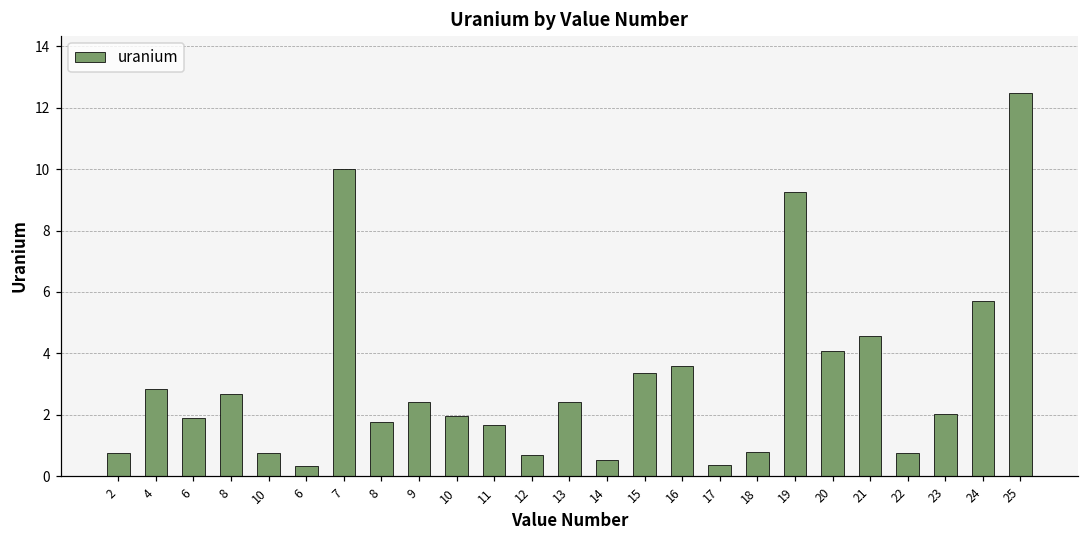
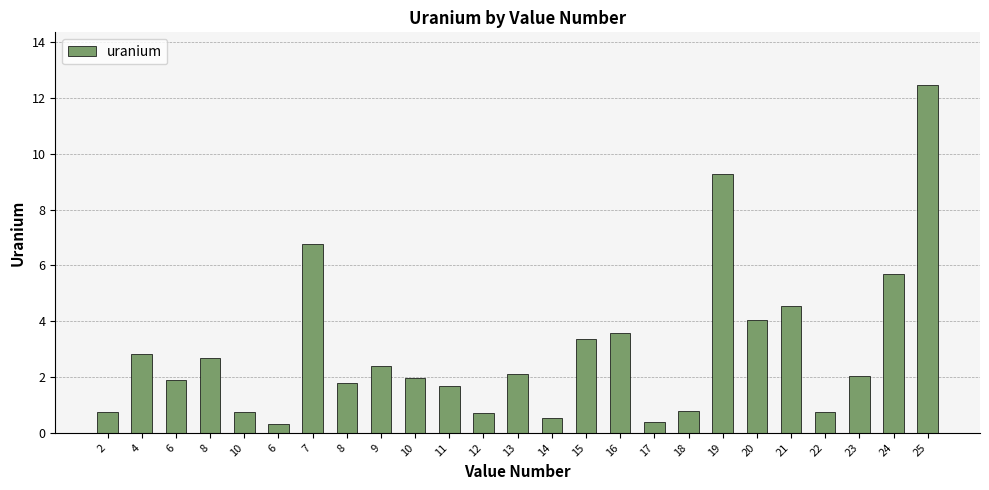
7: 10.0 -> 6.8
13: 2.4 -> 2.1
